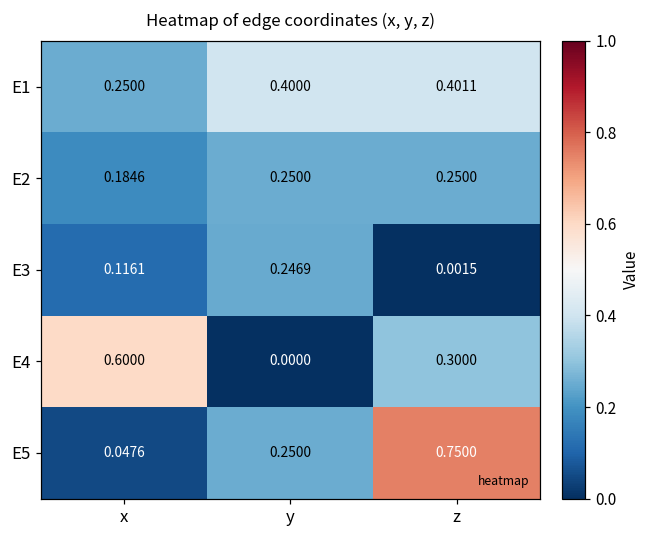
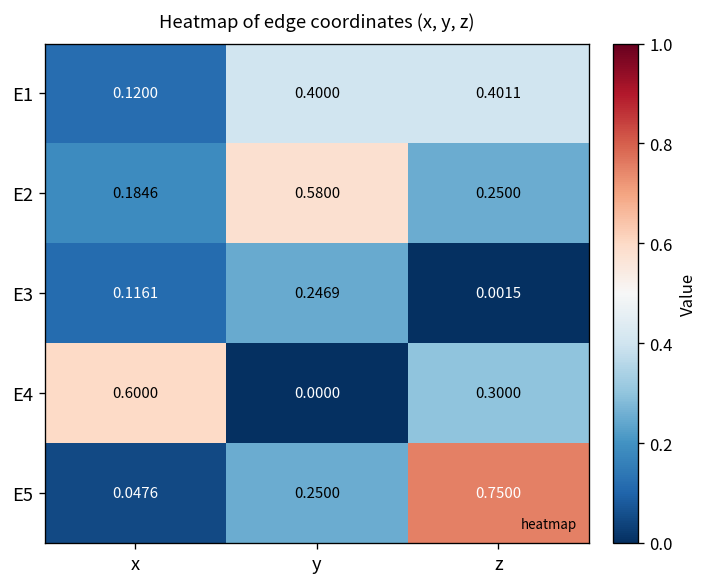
E1, x: 0.2500 -> 0.1200
E2, y: 0.2500 -> 0.5800
